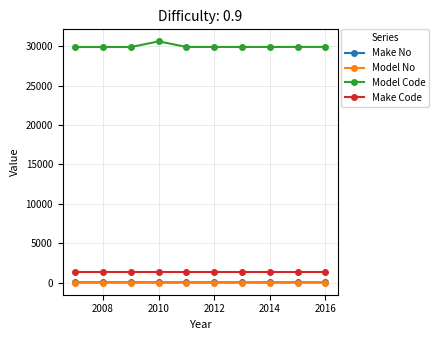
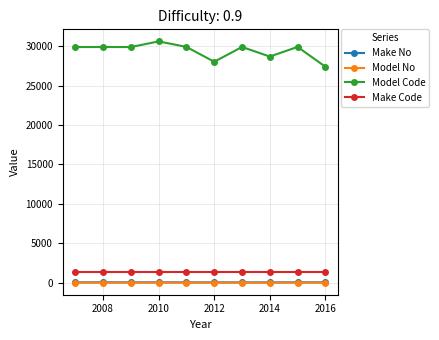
Model Code, 2012: 30000 -> 28000
Model Code, 2014: 30000 -> 29000
Model Code, 2016: 30000 -> 27000
